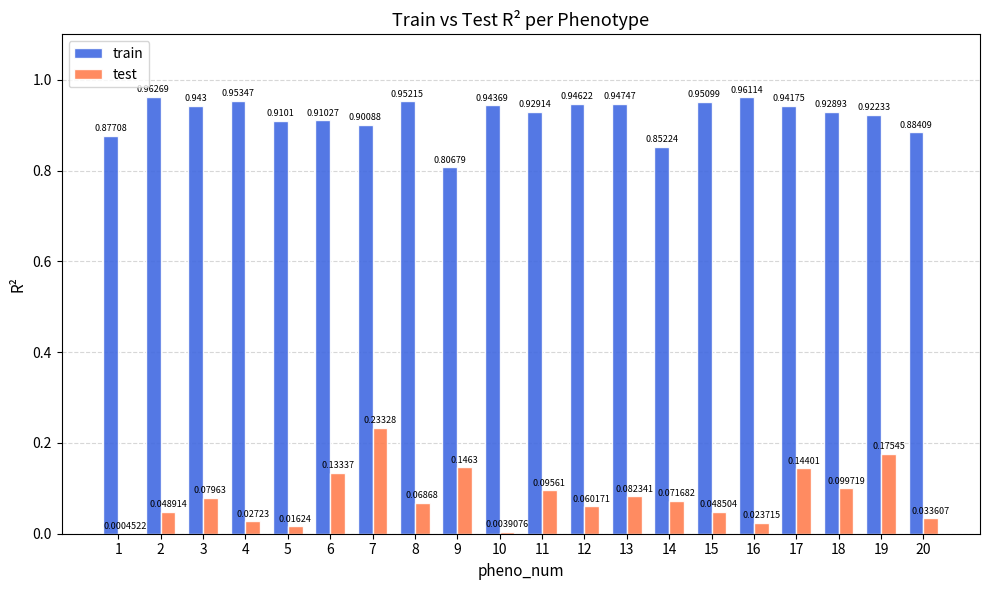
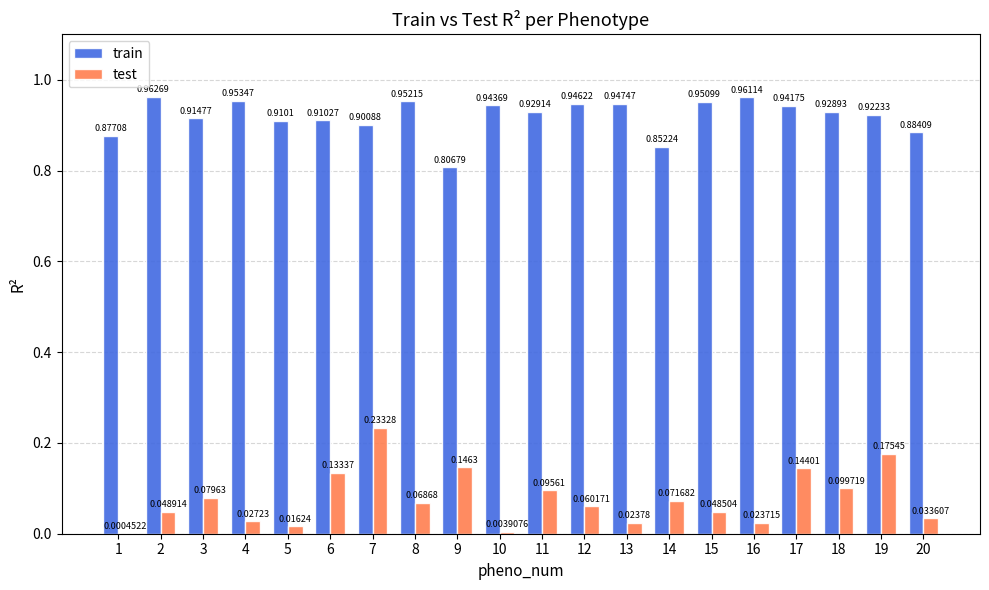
train, 3: 0.943 -> 0.91477
test, 13: 0.082341 -> 0.02378
